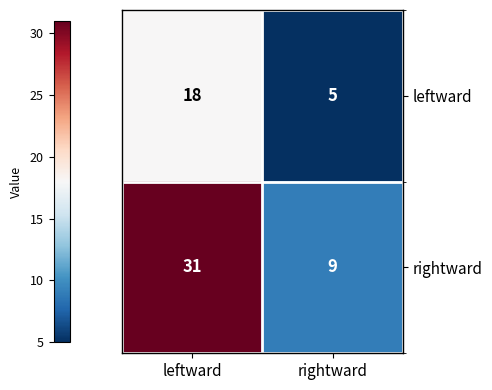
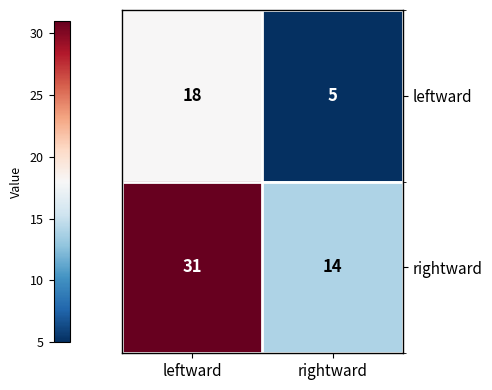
rightward, rightward: 9 -> 14
